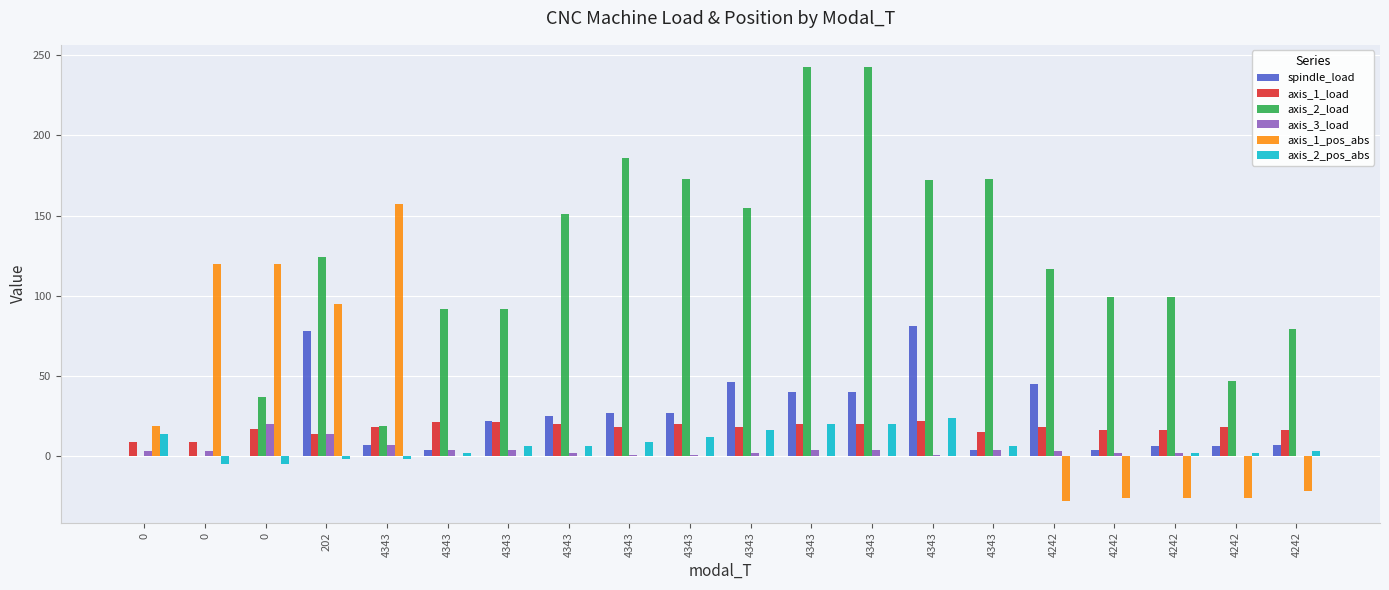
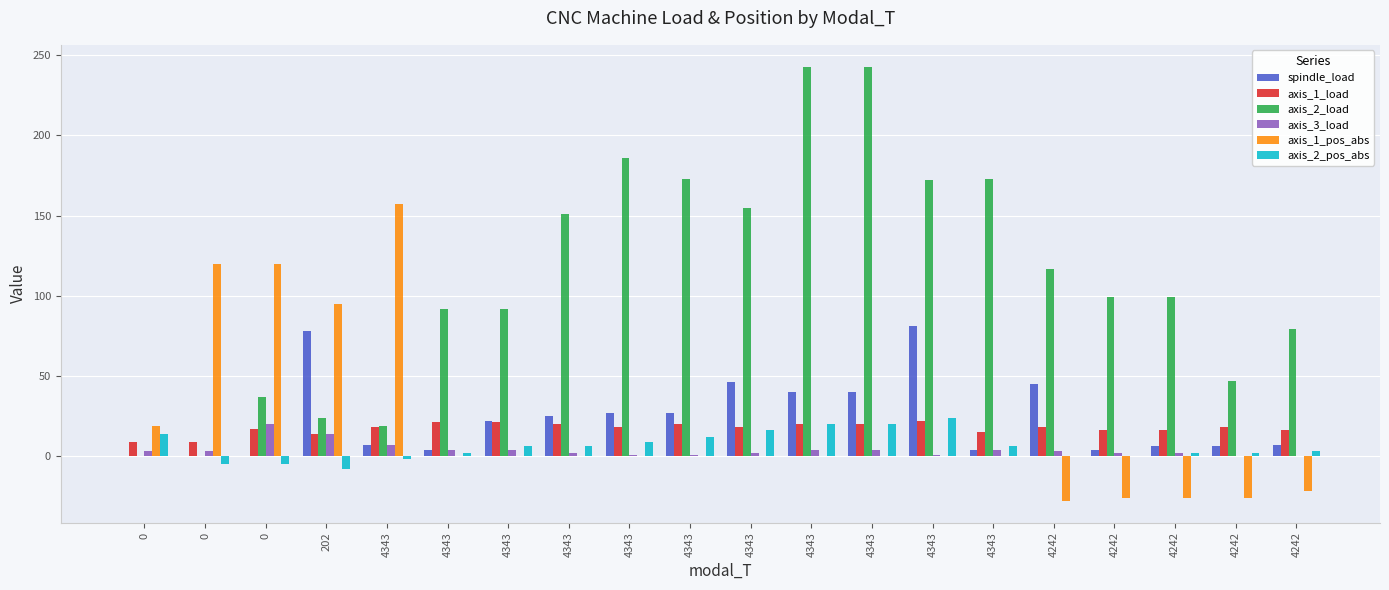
axis_2_load, 202: 124 -> 24
axis_2_pos_abs, 202: -2 -> -8
